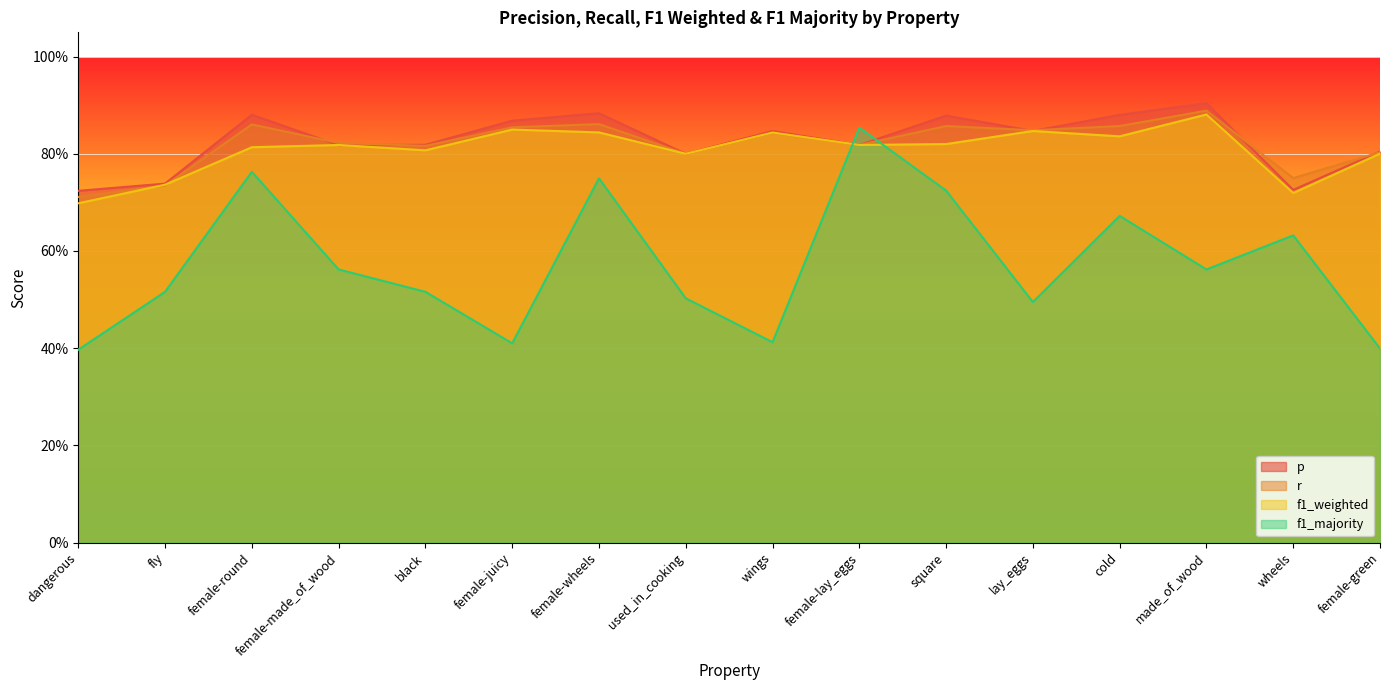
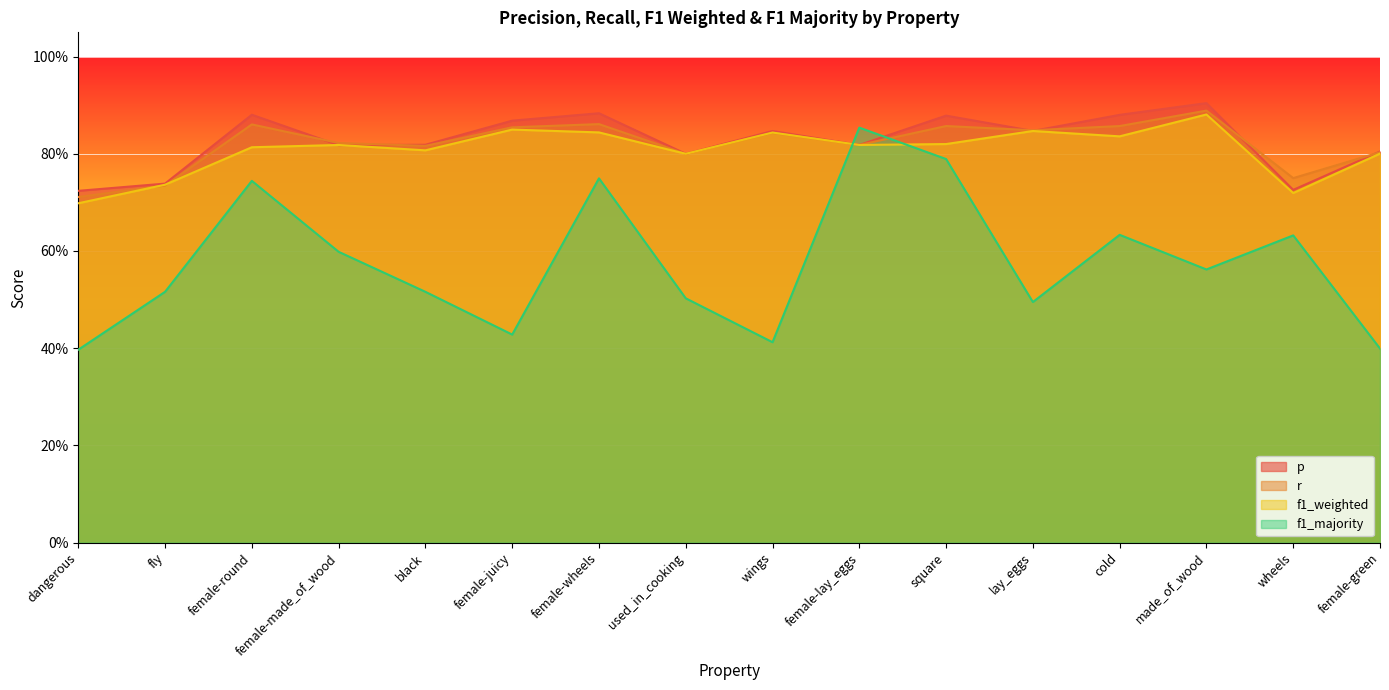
f1_majority, female-round: 76% -> 74%
f1_majority, female-made_of_wood: 56% -> 60%
f1_majority, female-juicy: 41% -> 43%
f1_majority, square: 72% -> 79%
f1_majority, cold: 67% -> 63%
